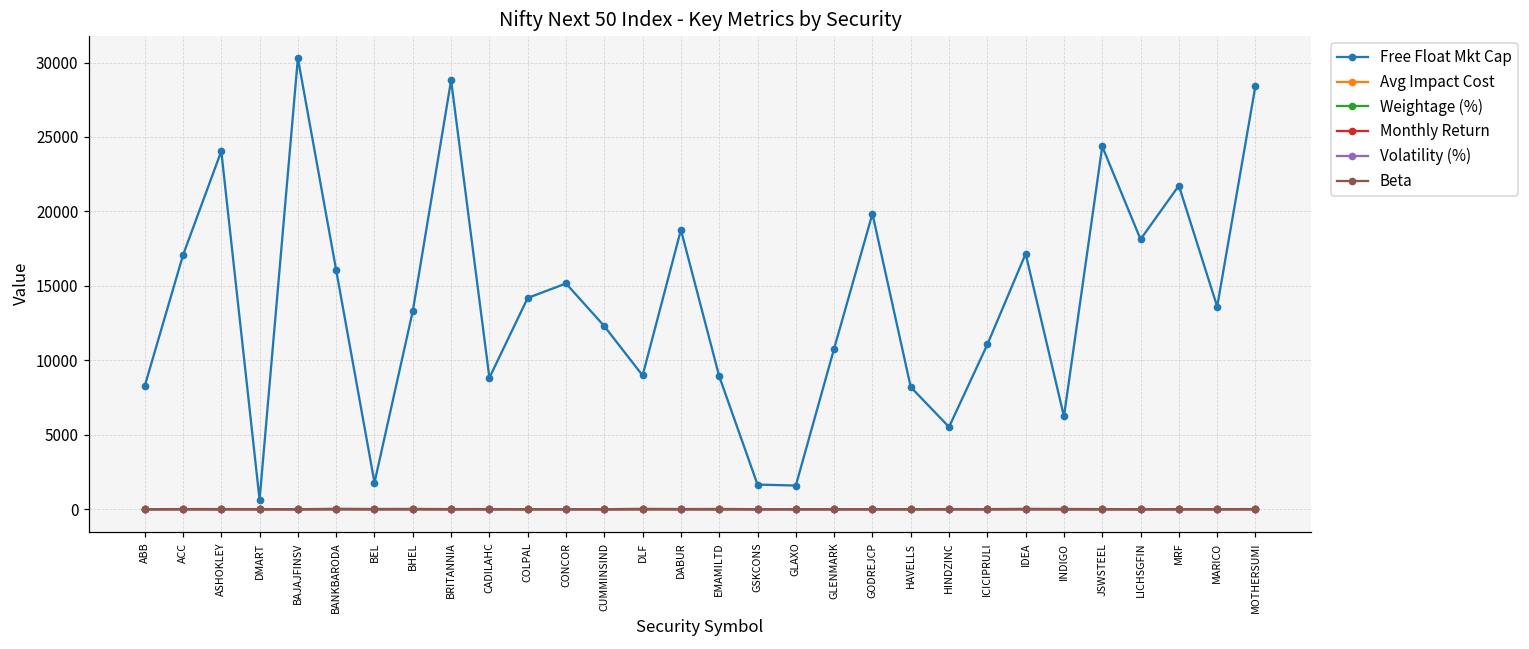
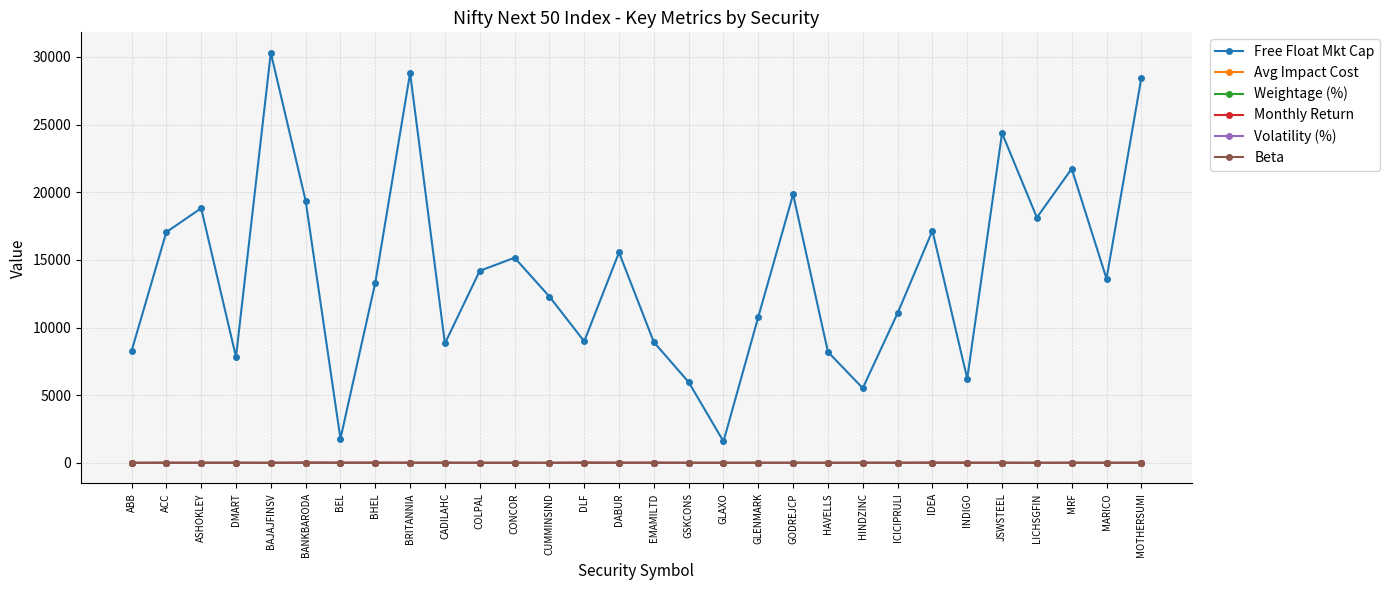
Free Float Mkt Cap, ASHOKLEY: 24000 -> 18800
Free Float Mkt Cap, DMART: 600 -> 7800
Free Float Mkt Cap, BANKBARODA: 16100 -> 19400
Free Float Mkt Cap, DABUR: 18800 -> 15600
Free Float Mkt Cap, GSKCONS: 1700 -> 6000
